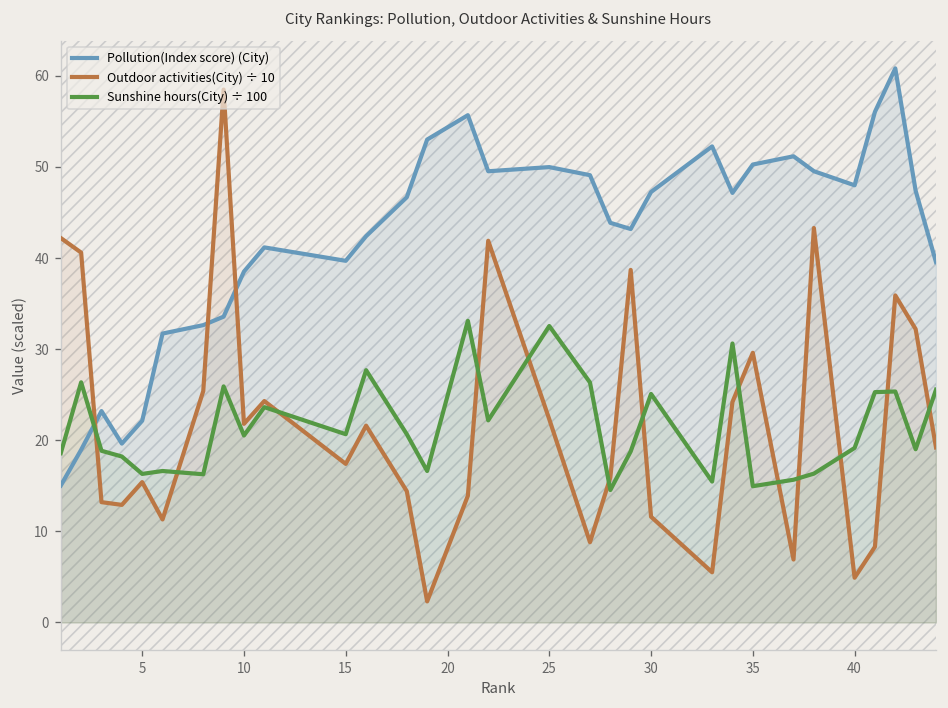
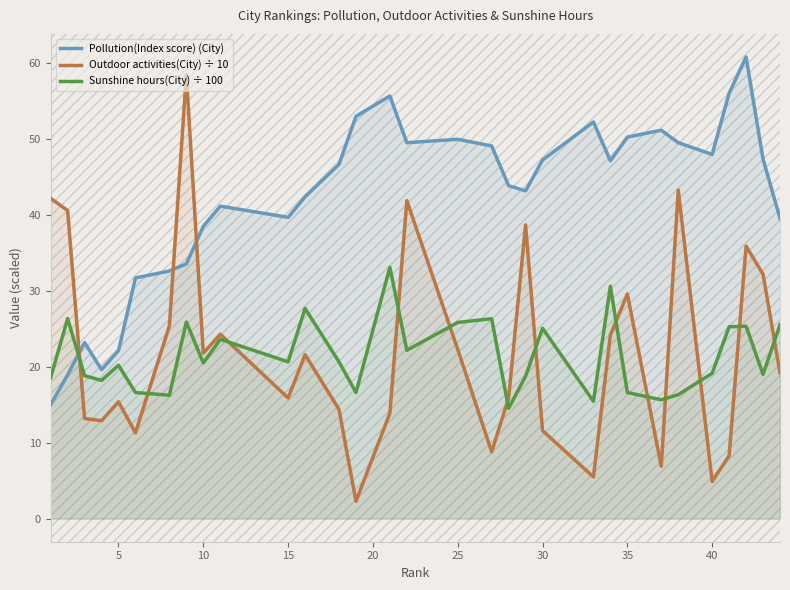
Sunshine hours(City) ÷ 100, 5: 16 -> 20
Outdoor activities(City) ÷ 10, 15: 17 -> 16
Sunshine hours(City) ÷ 100, 25: 33 -> 26
Sunshine hours(City) ÷ 100, 35: 15 -> 17
